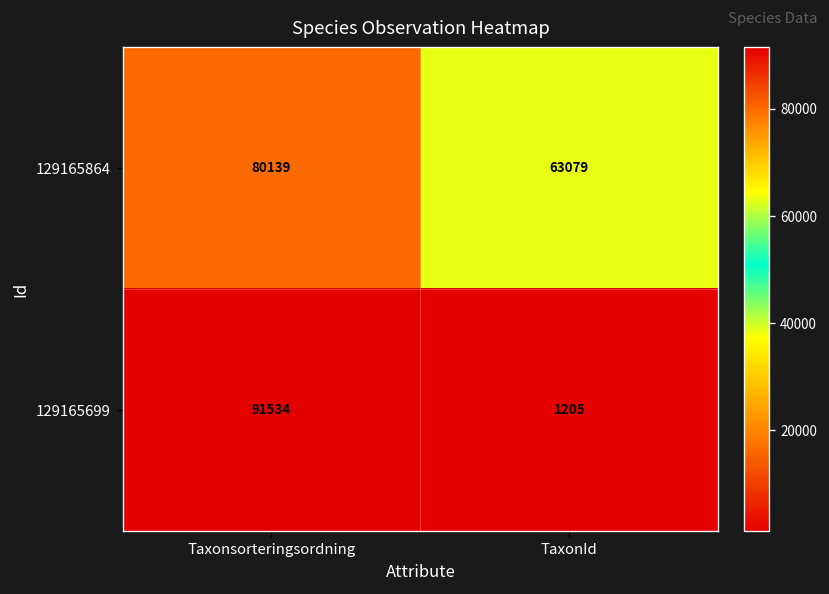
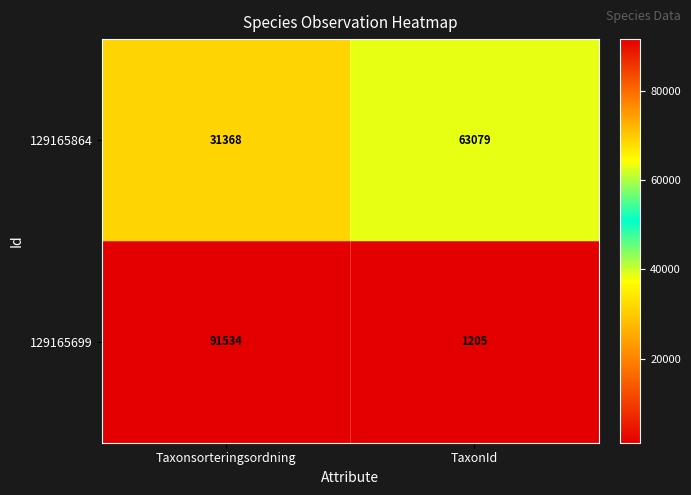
129165864, Taxonsorteringsordning: 80139 -> 31368
